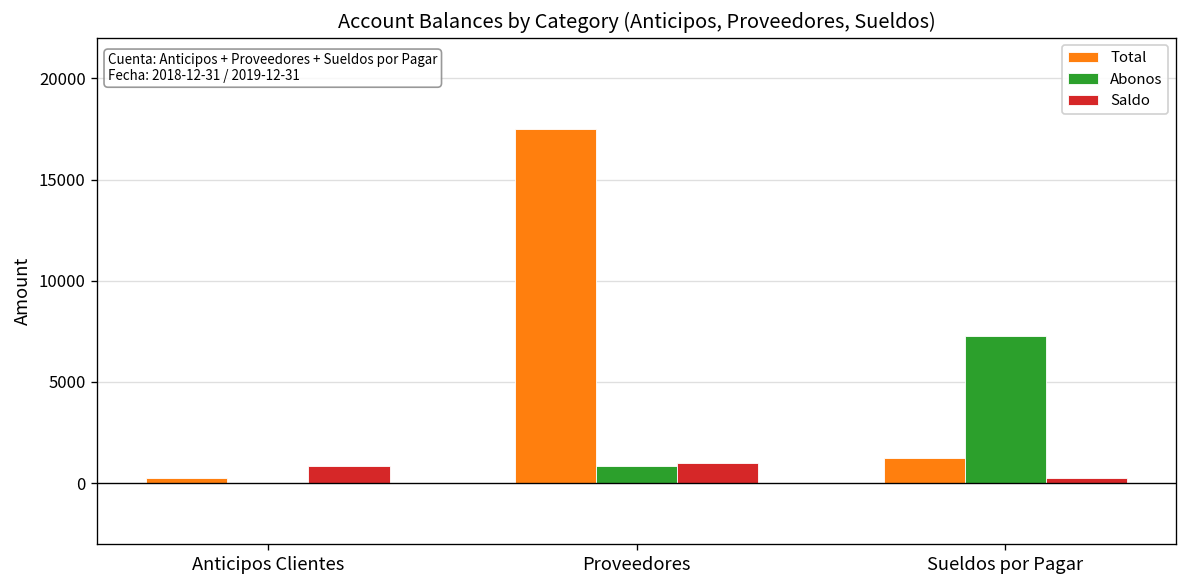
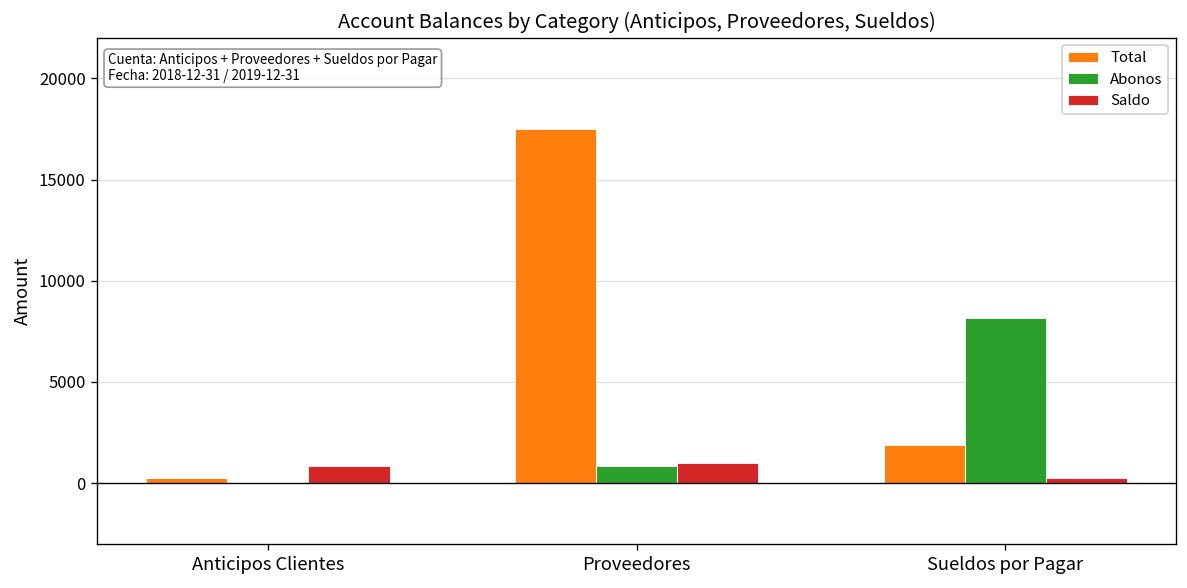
Total, Sueldos por Pagar: 1300 -> 1900
Abonos, Sueldos por Pagar: 7300 -> 8100
